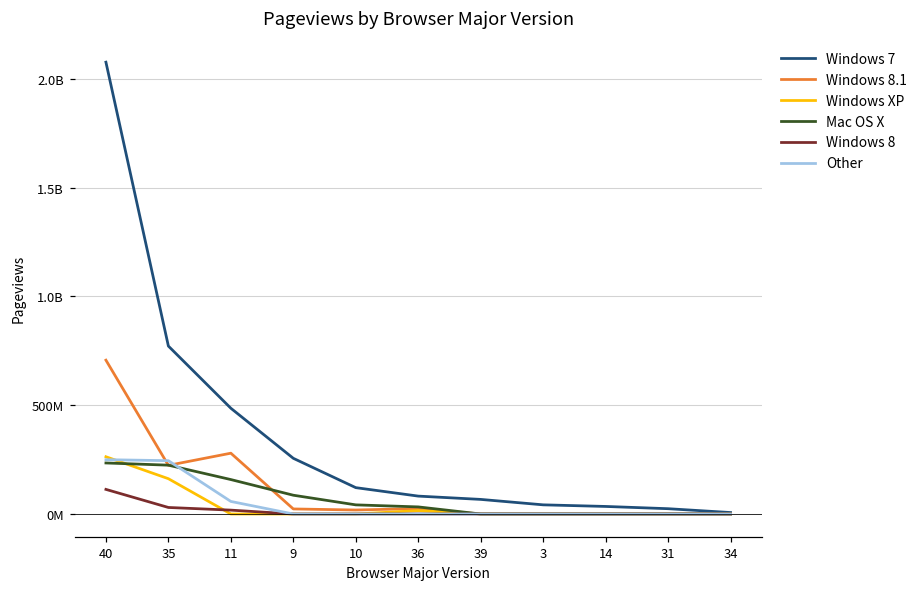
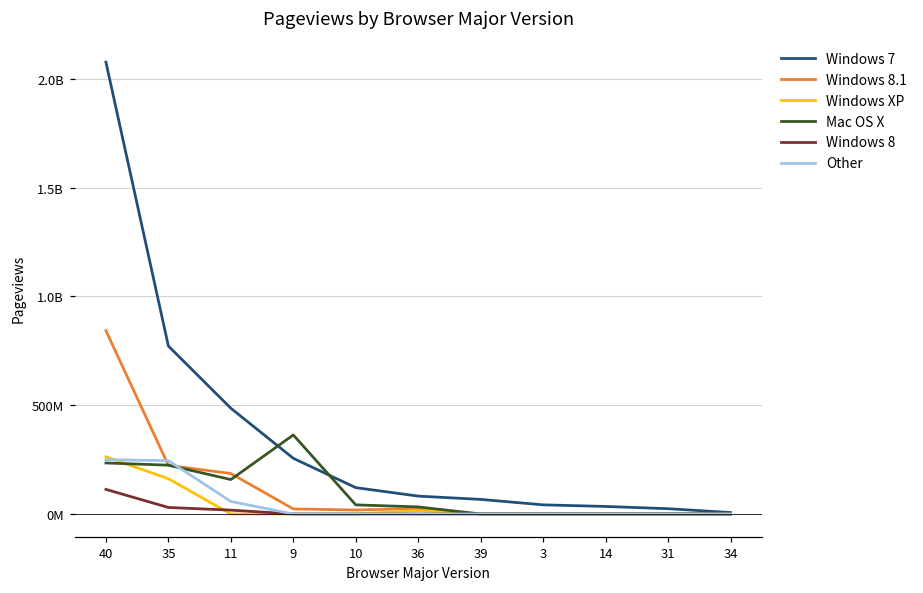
Windows 8.1, 40: 710000000 -> 840000000
Windows 8.1, 11: 280000000 -> 190000000
Mac OS X, 9: 90000000 -> 360000000
